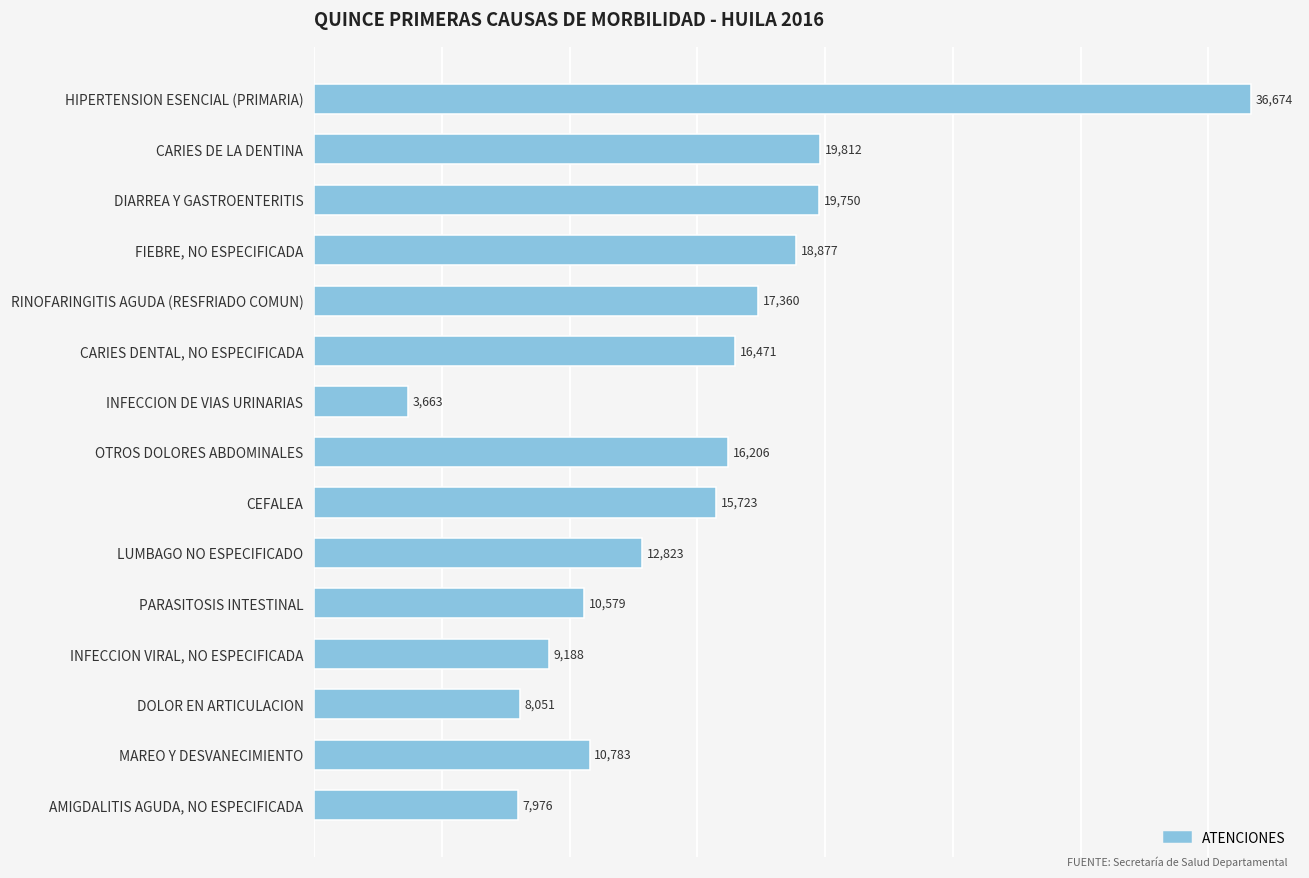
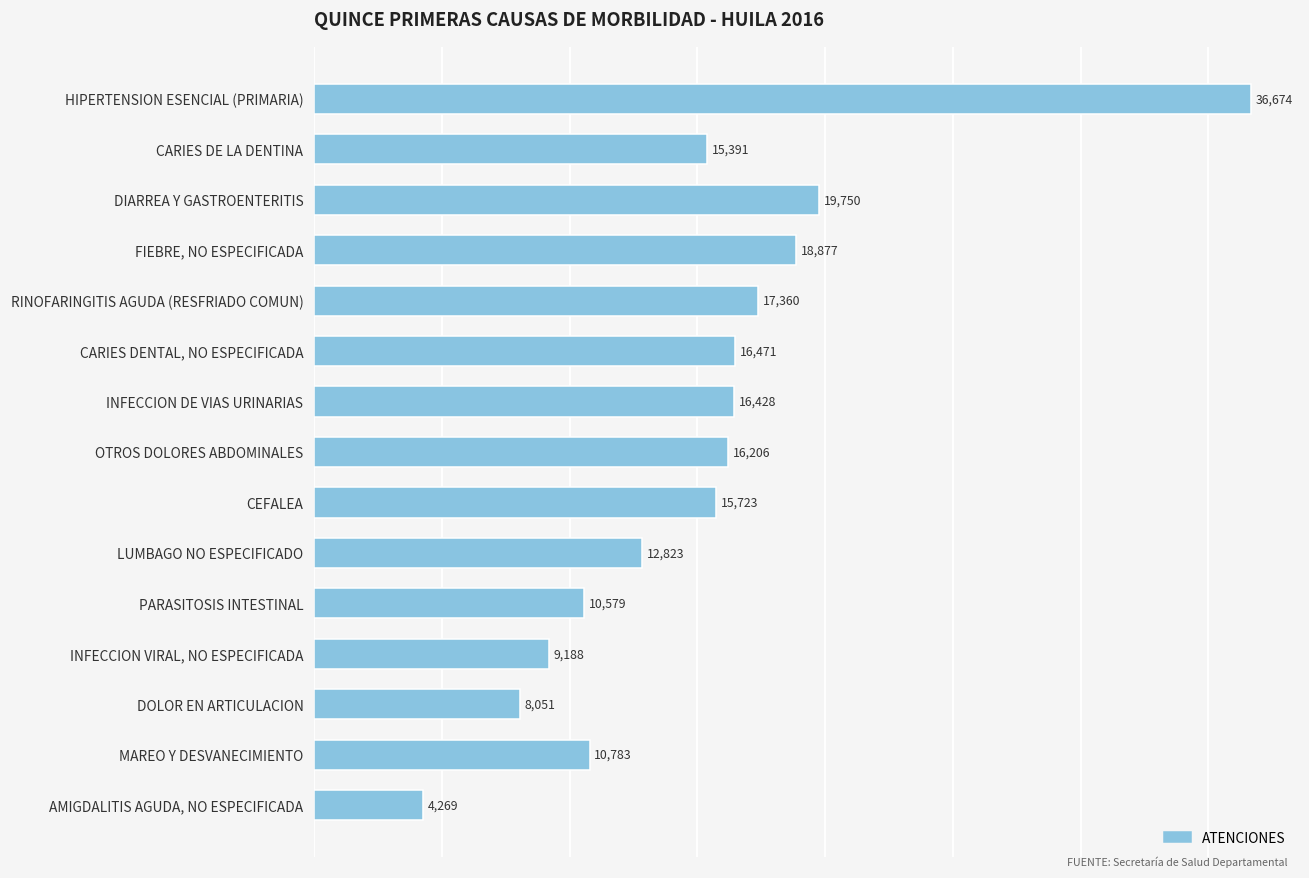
CARIES DE LA DENTINA: 19,812 -> 15,391
INFECCION DE VIAS URINARIAS: 3,663 -> 16,428
AMIGDALITIS AGUDA, NO ESPECIFICADA: 7,976 -> 4,269
